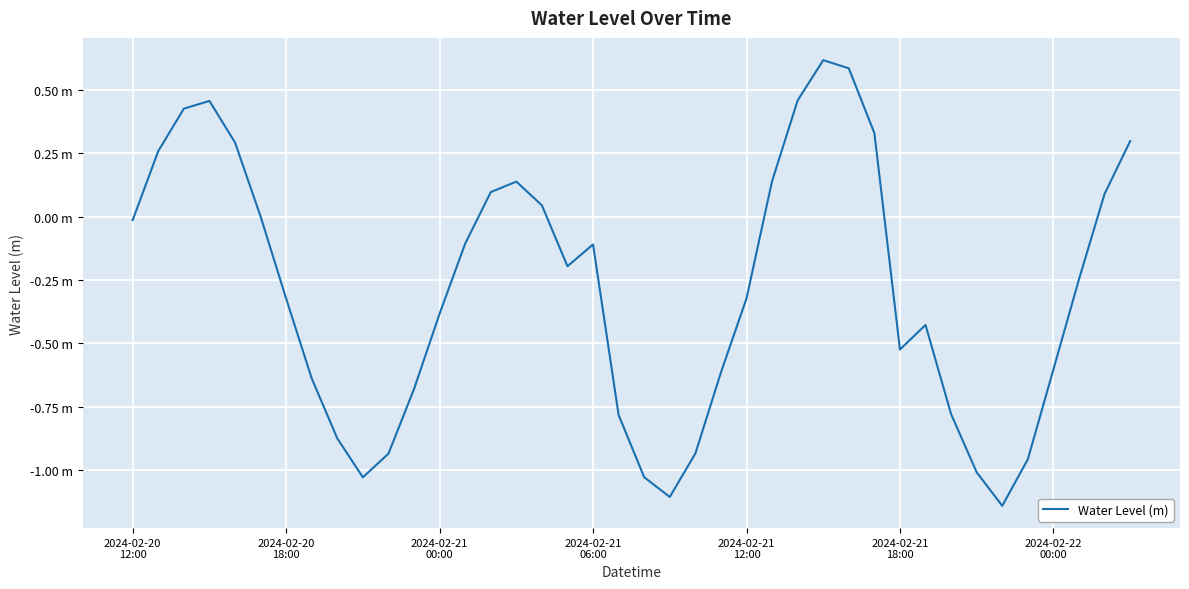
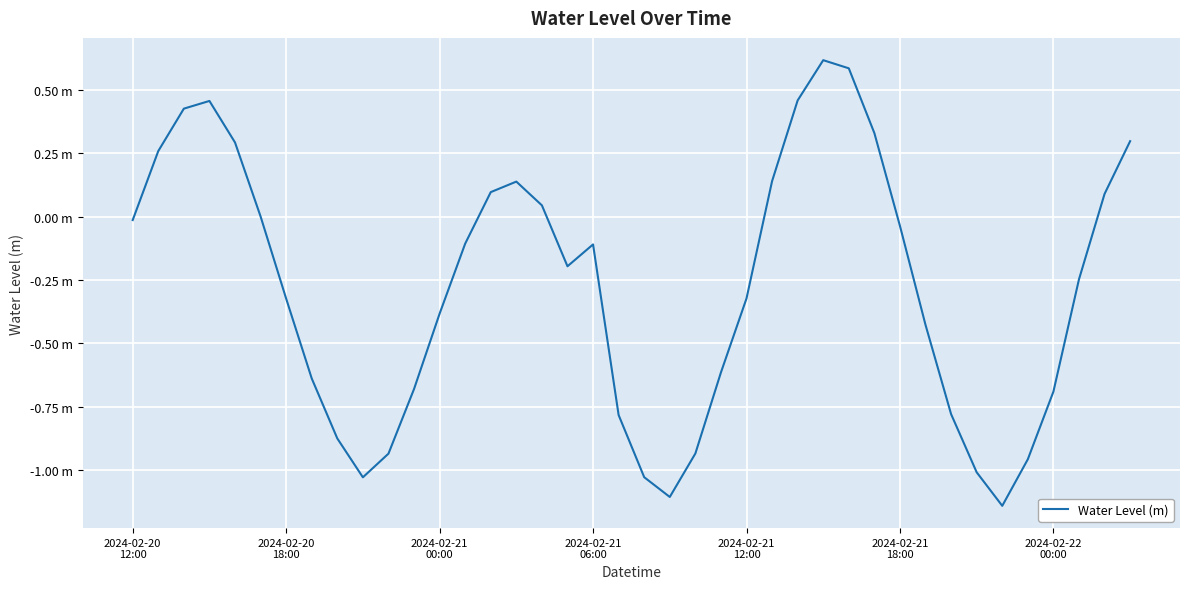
2024-02-21 18:00: -0.52 m -> -0.04 m
2024-02-22 00:00: -0.60 m -> -0.69 m
